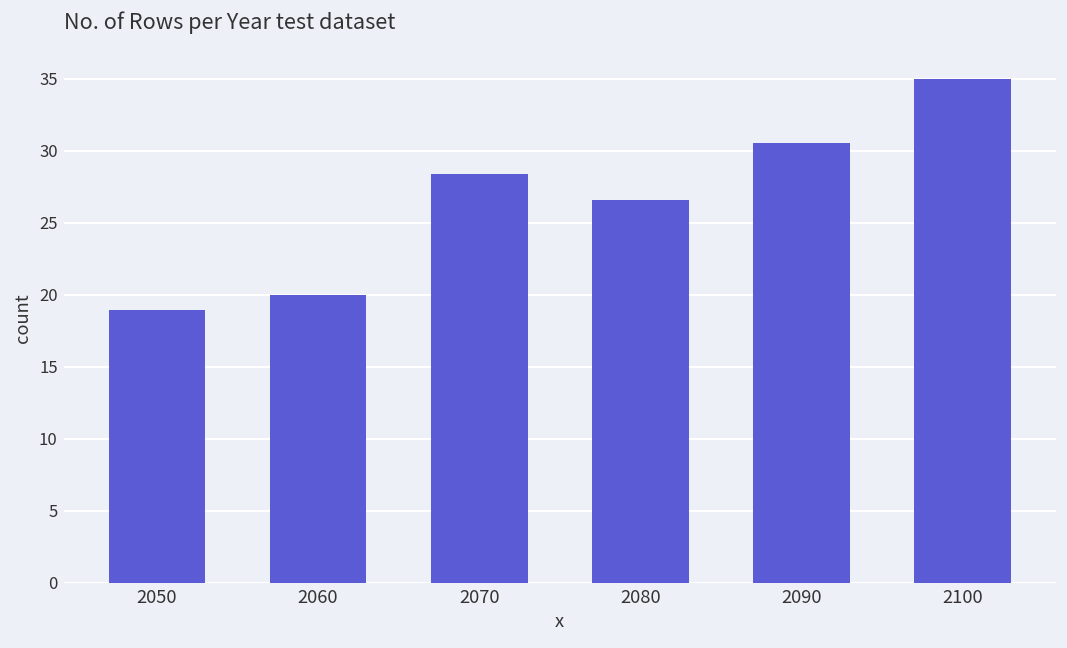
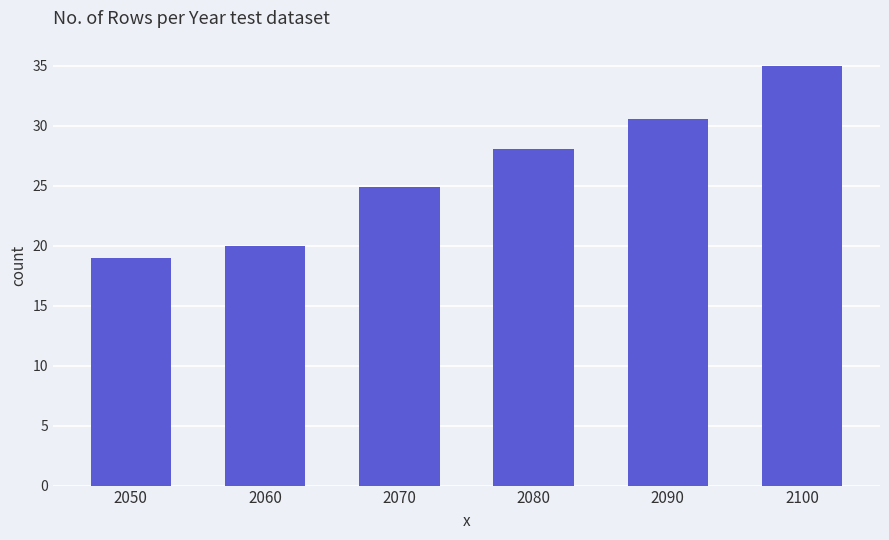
2070: 28.4 -> 24.9
2080: 26.6 -> 28.1
